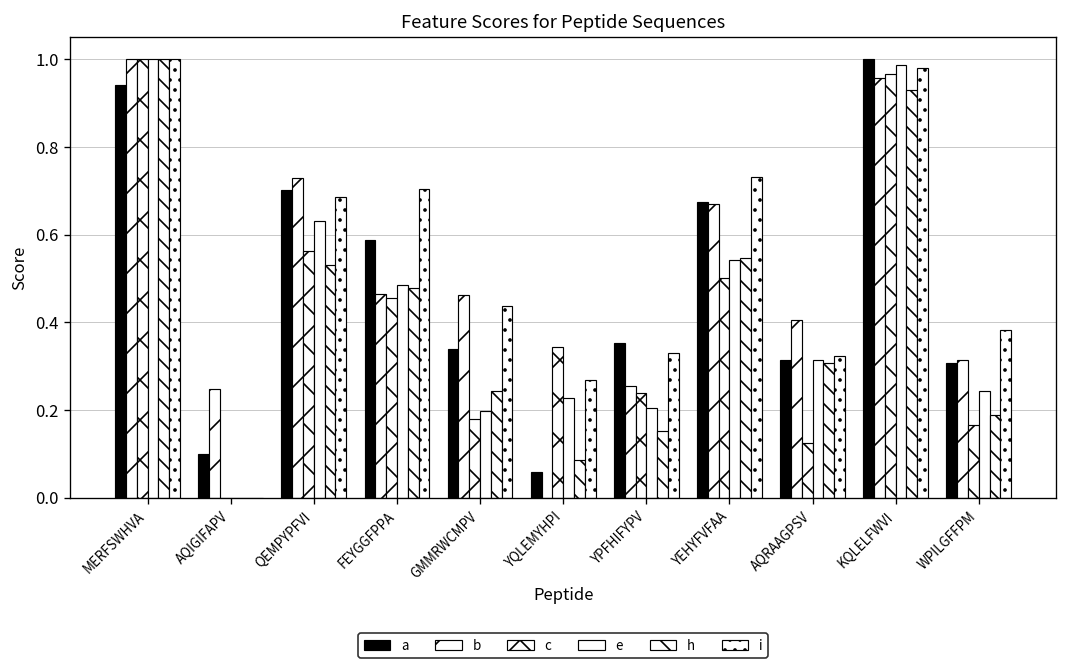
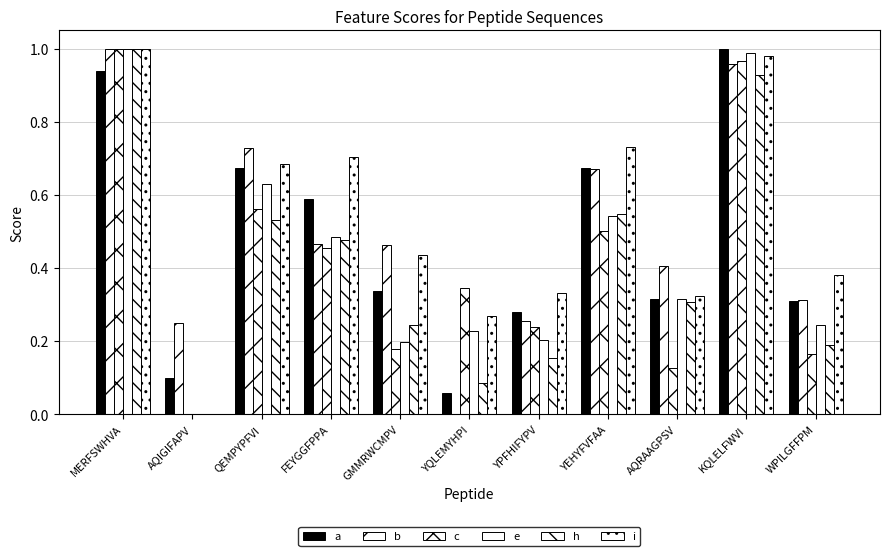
a, QEMPYPFVI: 0.70 -> 0.67
a, YPFHIFYPV: 0.35 -> 0.28
